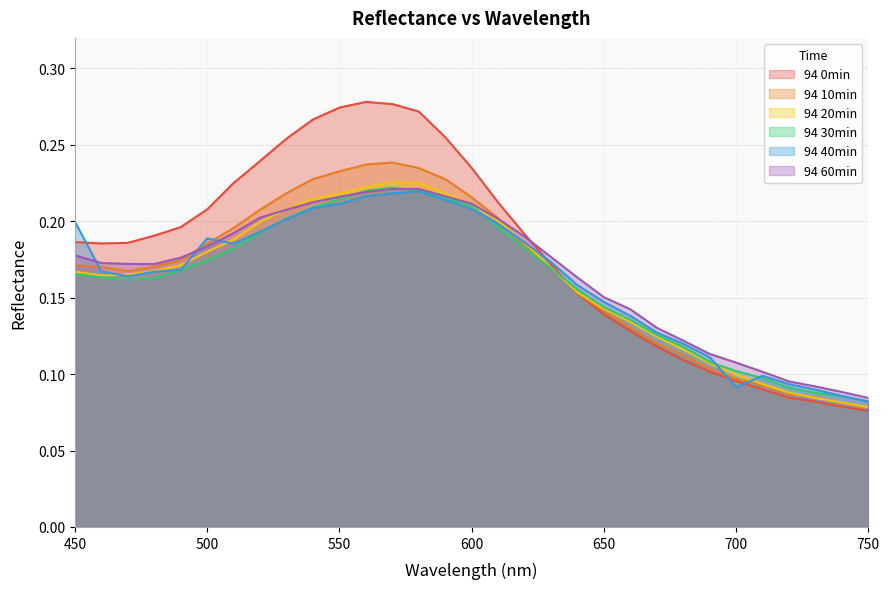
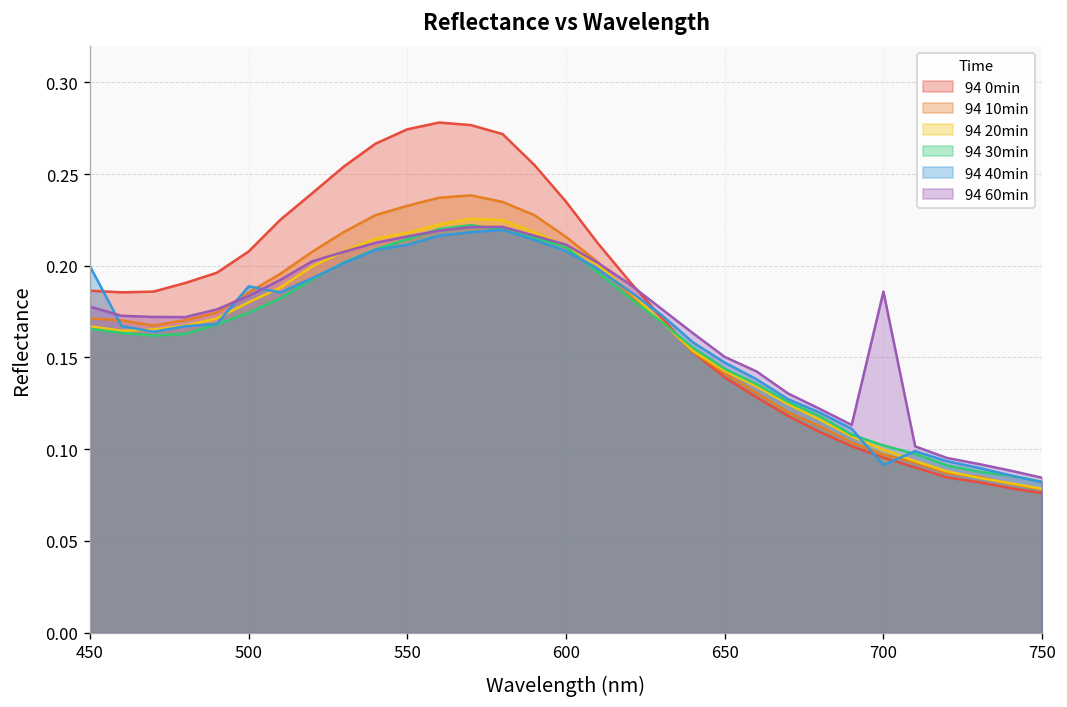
94 60min, 700: 0.108 -> 0.186
